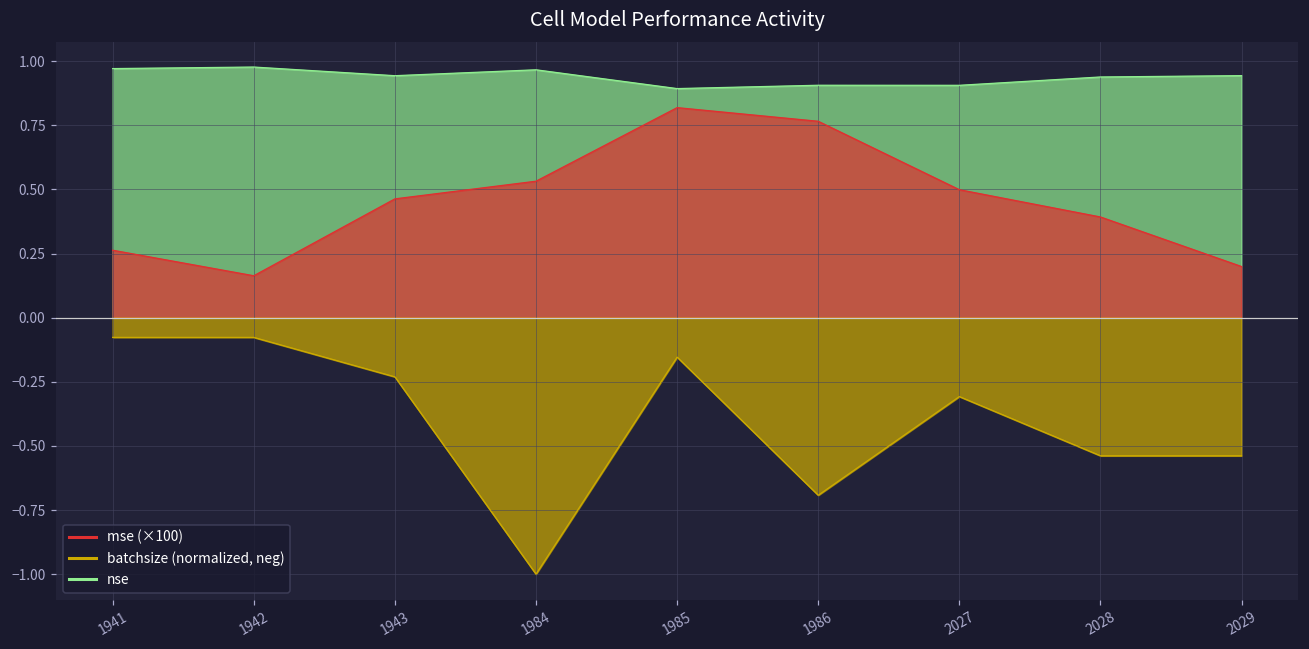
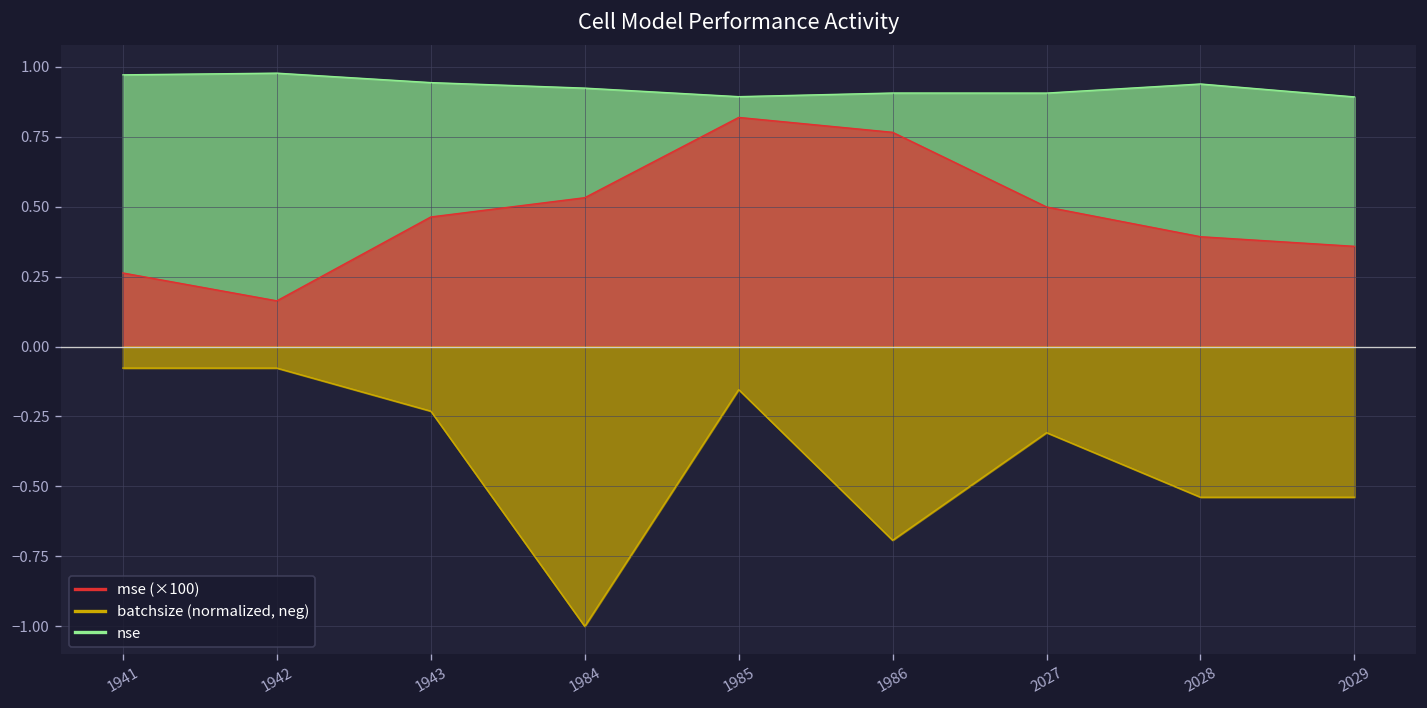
nse, 1984: 0.97 -> 0.92
nse, 2029: 0.94 -> 0.89
mse (×100), 2029: 0.20 -> 0.36
